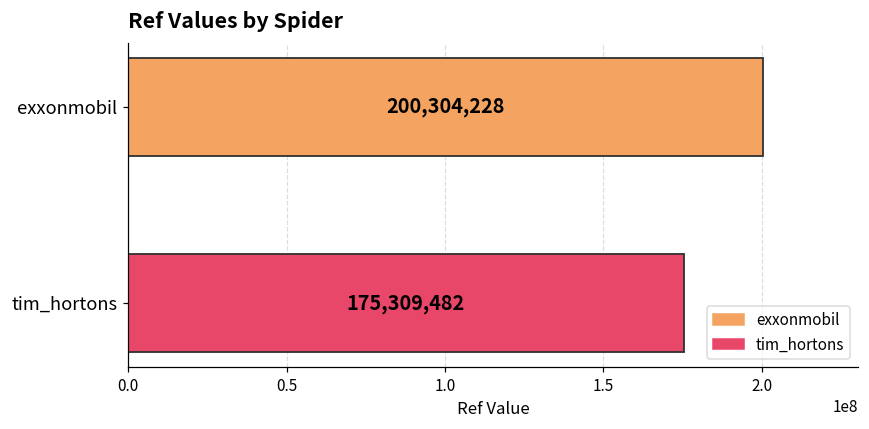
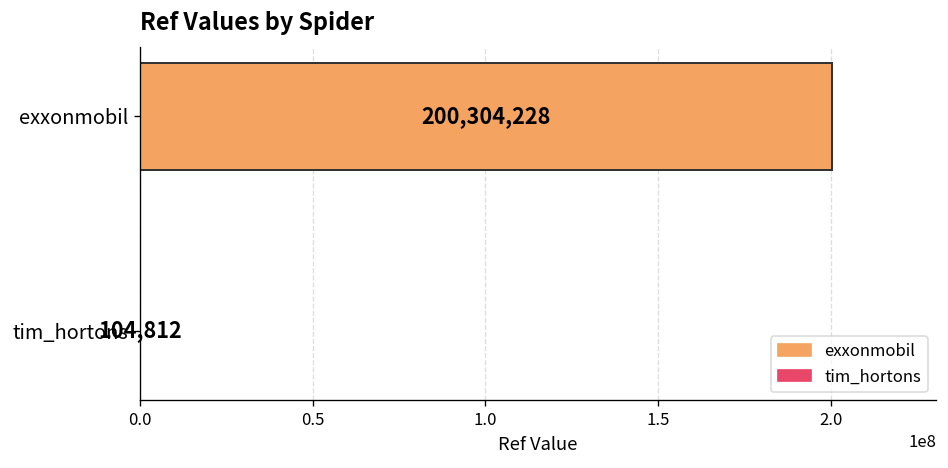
tim_hortons: 175,309,482 -> 104,812
